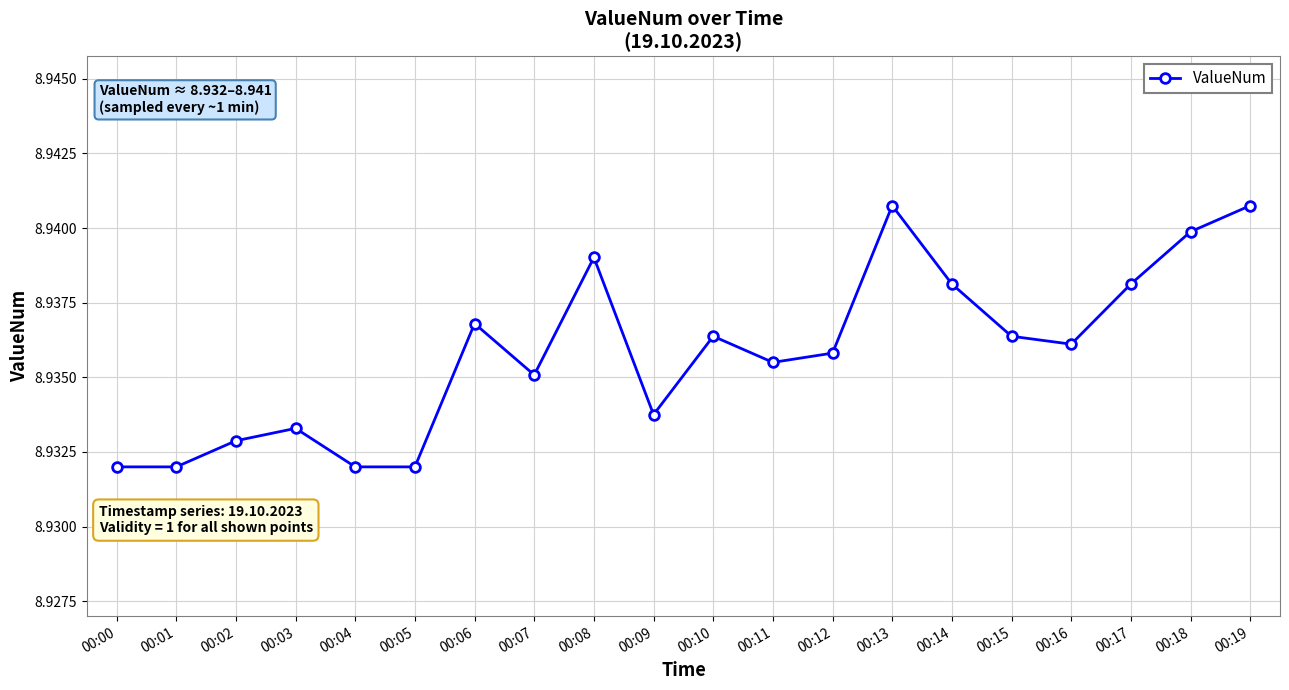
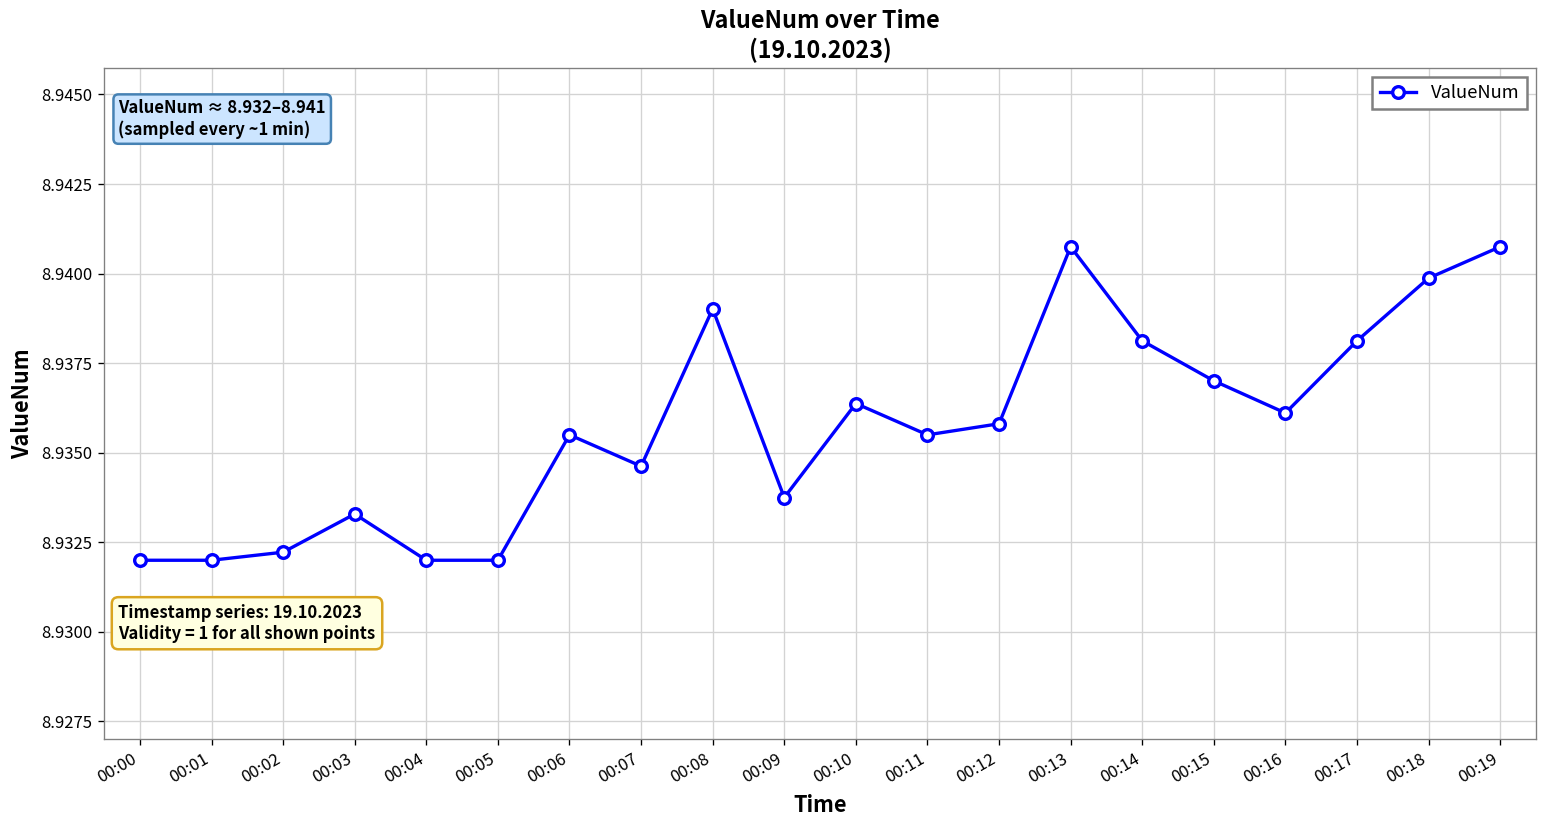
00:02: 8.9329 -> 8.9322
00:06: 8.9368 -> 8.9355
00:07: 8.9351 -> 8.9346
00:15: 8.9364 -> 8.9370
